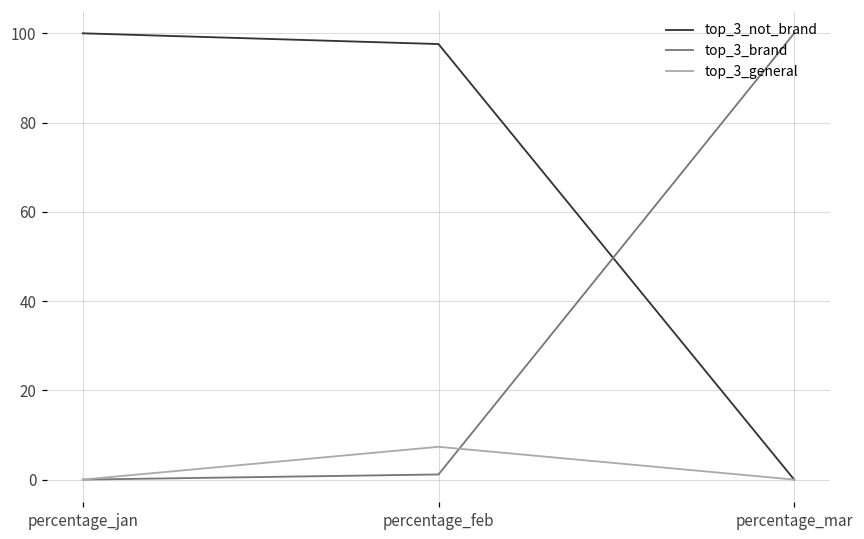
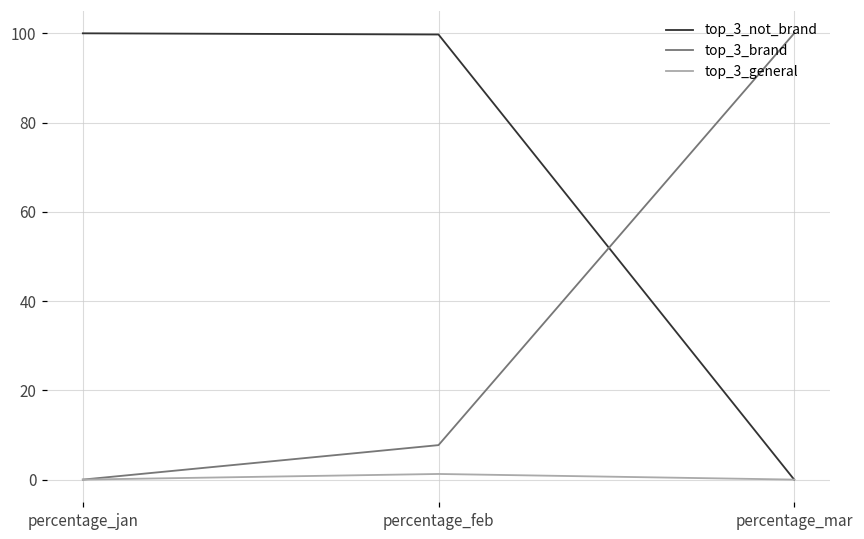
top_3_not_brand, percentage_feb: 98 -> 100
top_3_brand, percentage_feb: 1 -> 8
top_3_general, percentage_feb: 7 -> 1
